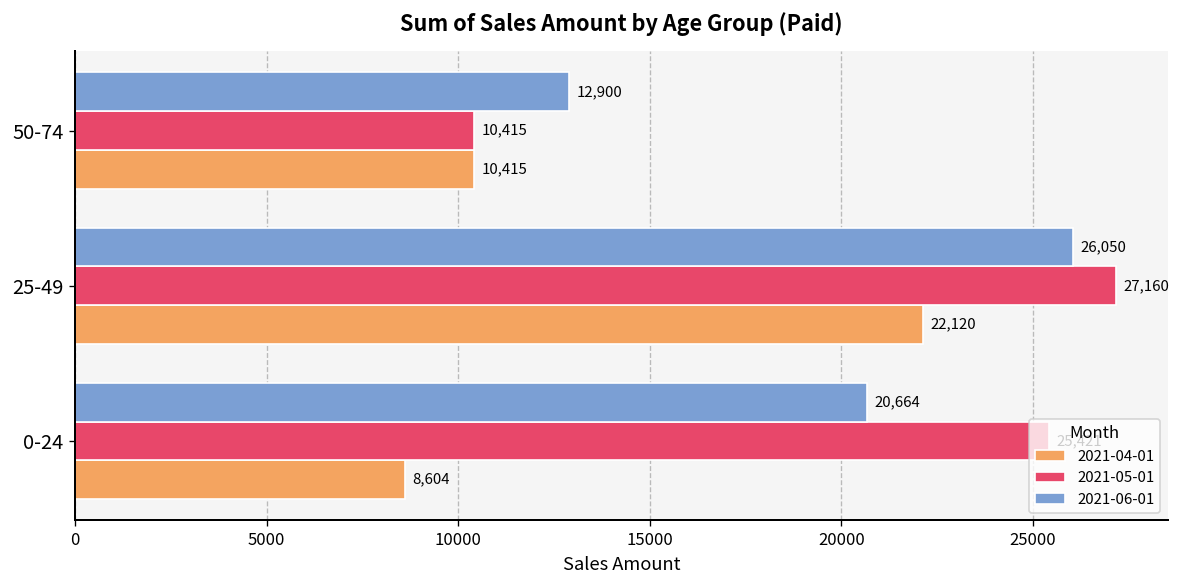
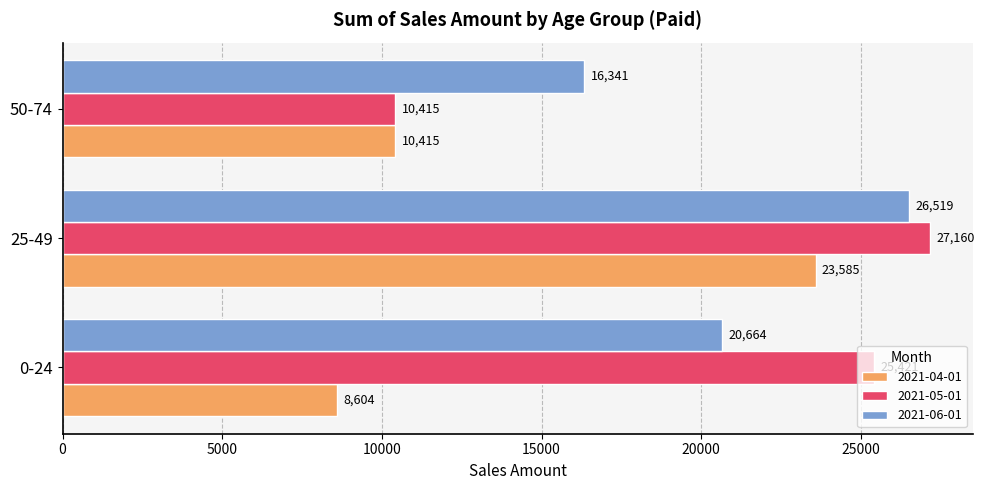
2021-06-01, 50-74: 12,900 -> 16,341
2021-06-01, 25-49: 26,050 -> 26,519
2021-04-01, 25-49: 22,120 -> 23,585
